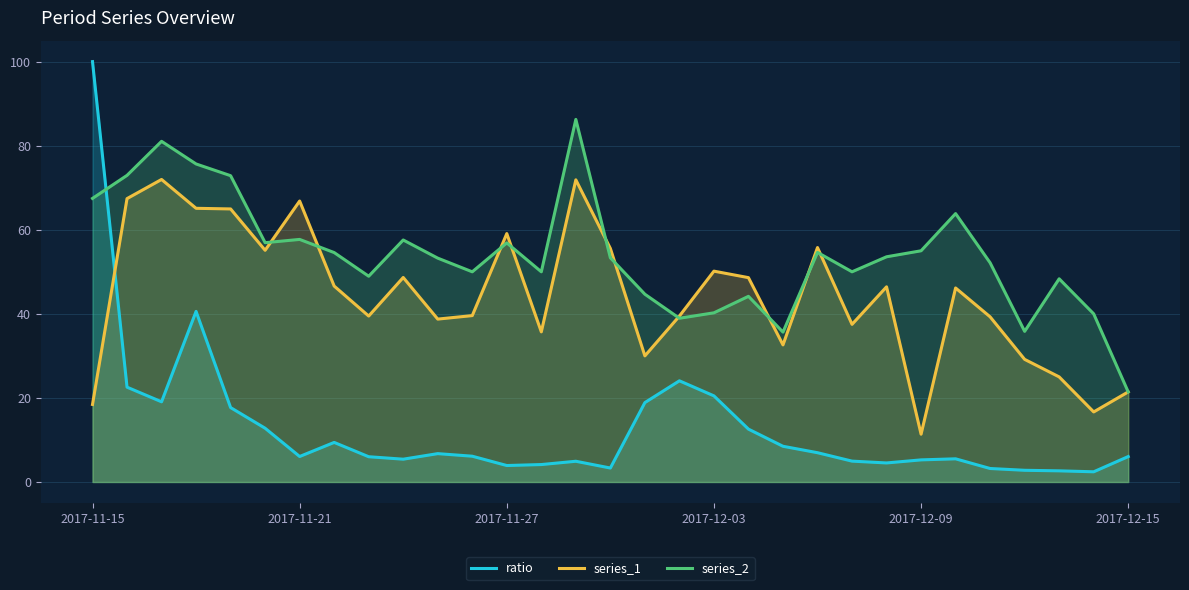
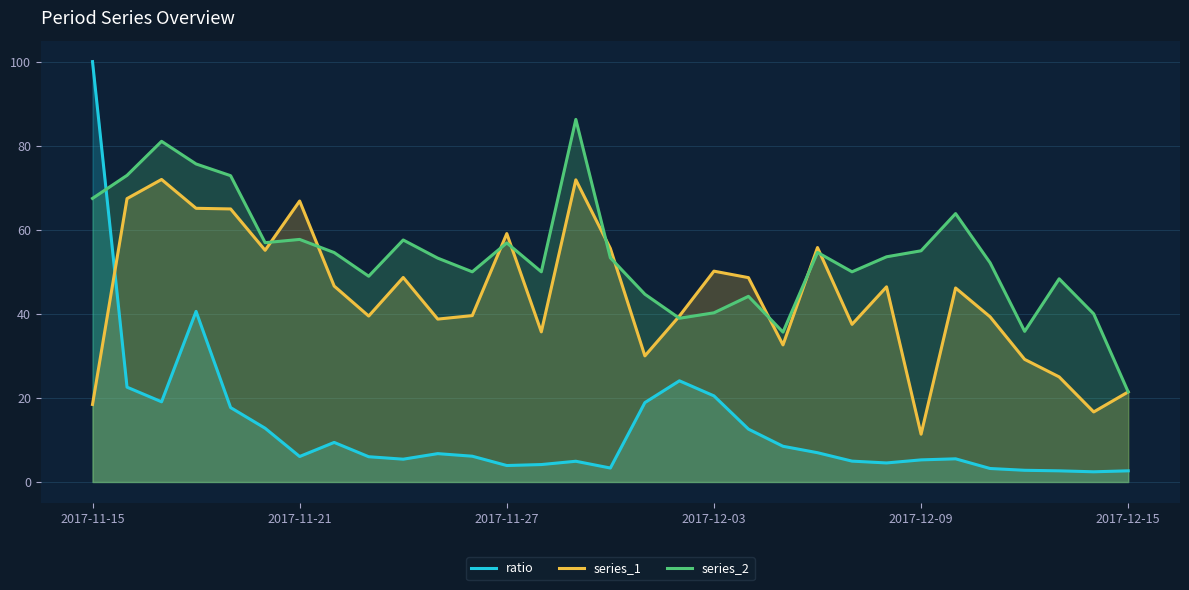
ratio, 2017-12-15: 6 -> 3
